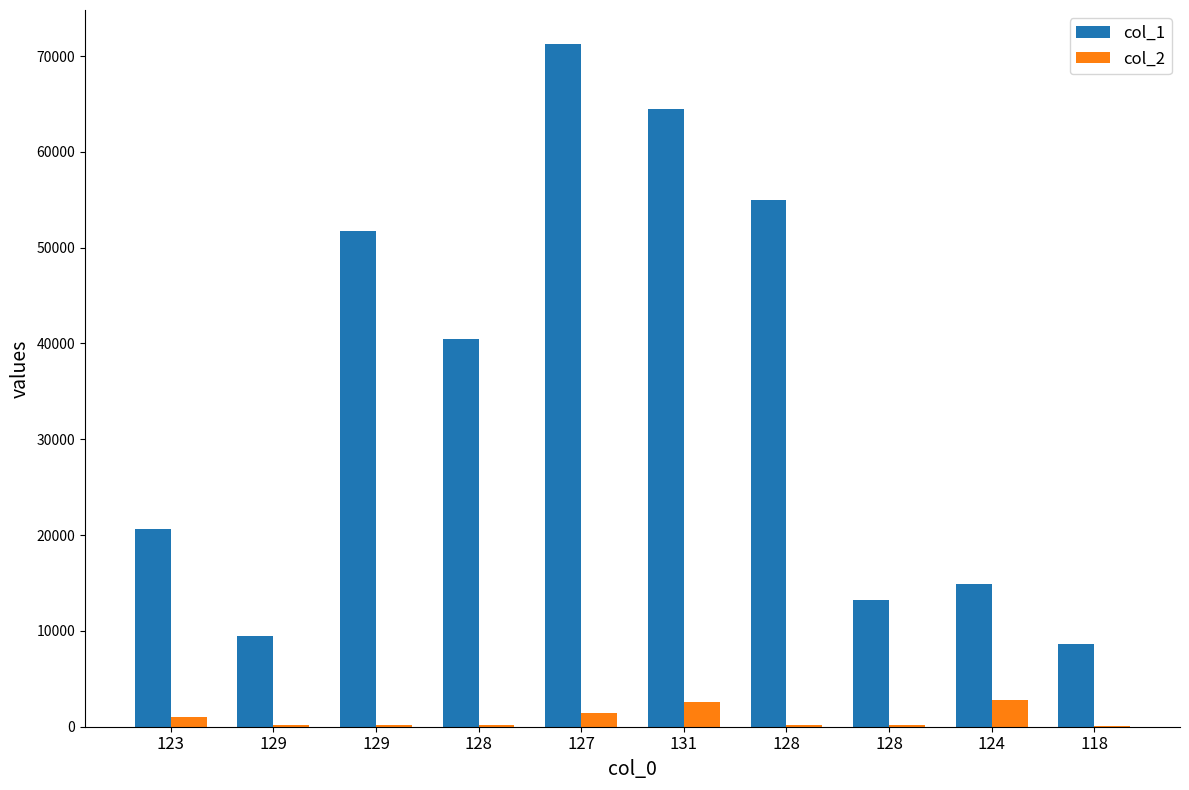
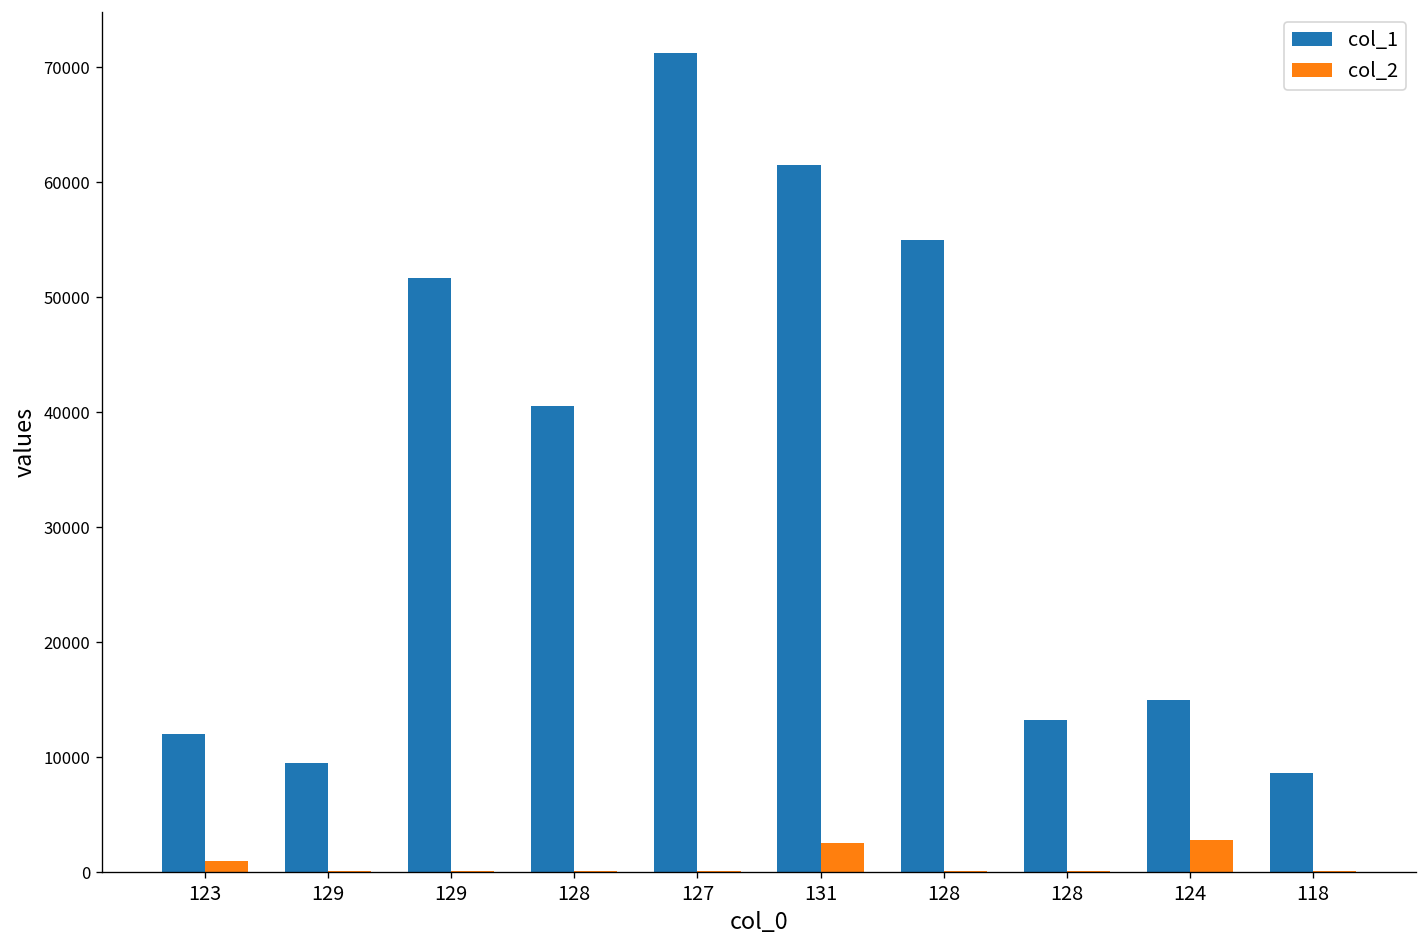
col_1, 123: 21000 -> 12000
col_2, 127: 1000 -> 0
col_1, 131: 64000 -> 61000
